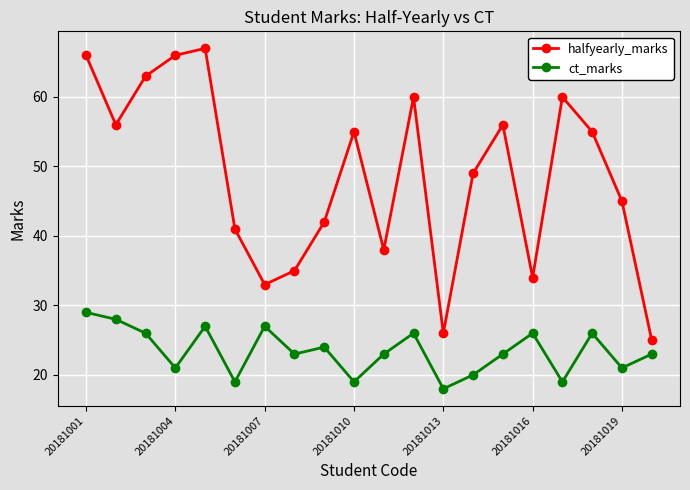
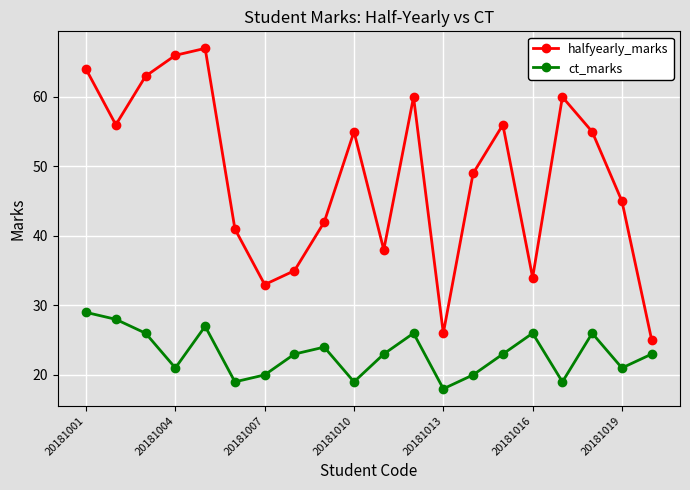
halfyearly_marks, 20181001: 66 -> 64
ct_marks, 20181007: 27 -> 20
